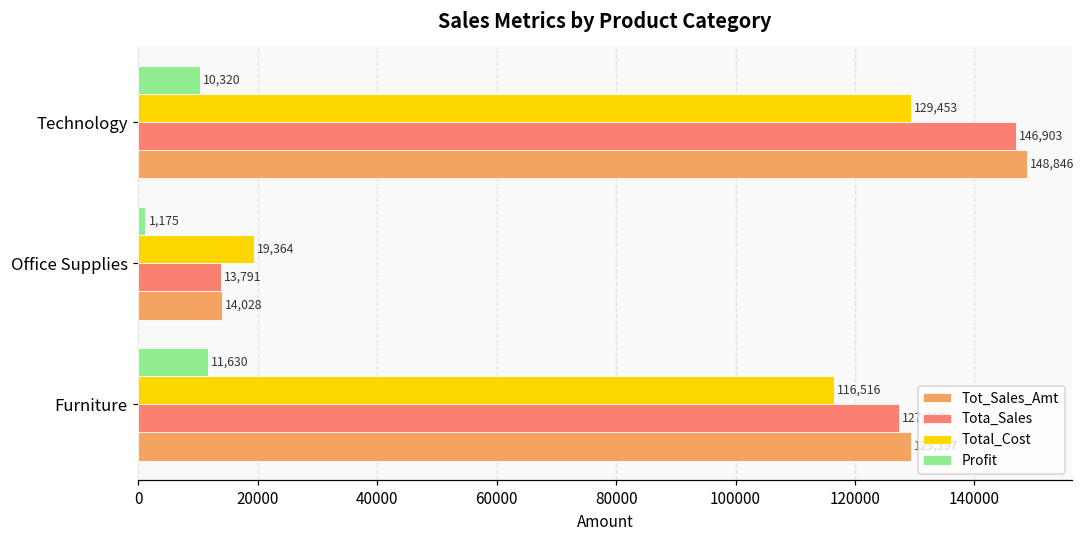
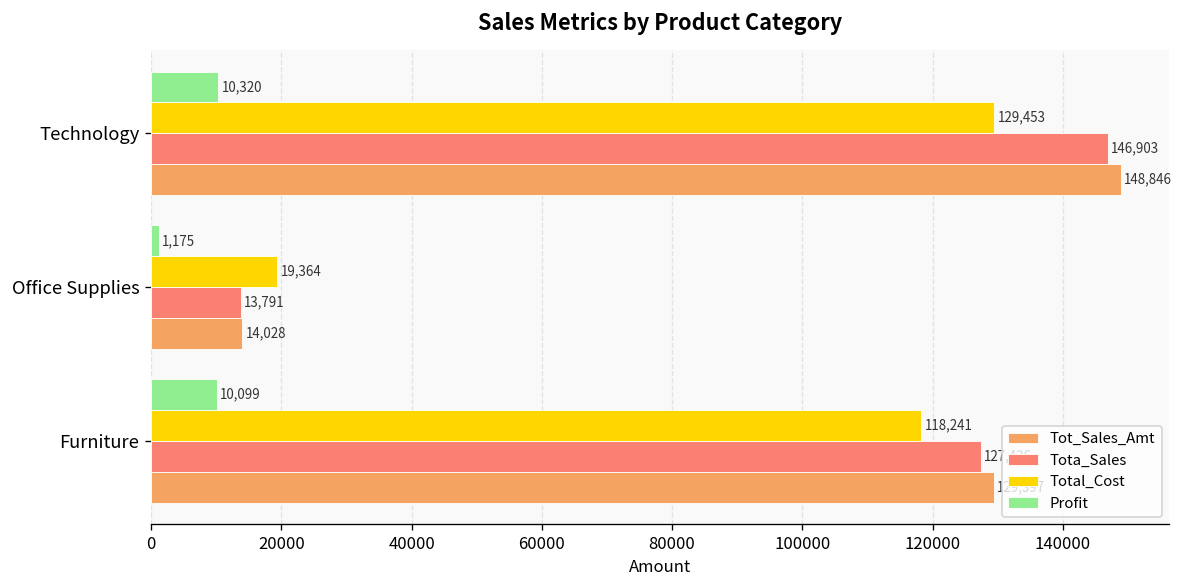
Profit, Furniture: 11,630 -> 10,099
Total_Cost, Furniture: 116,516 -> 118,241
